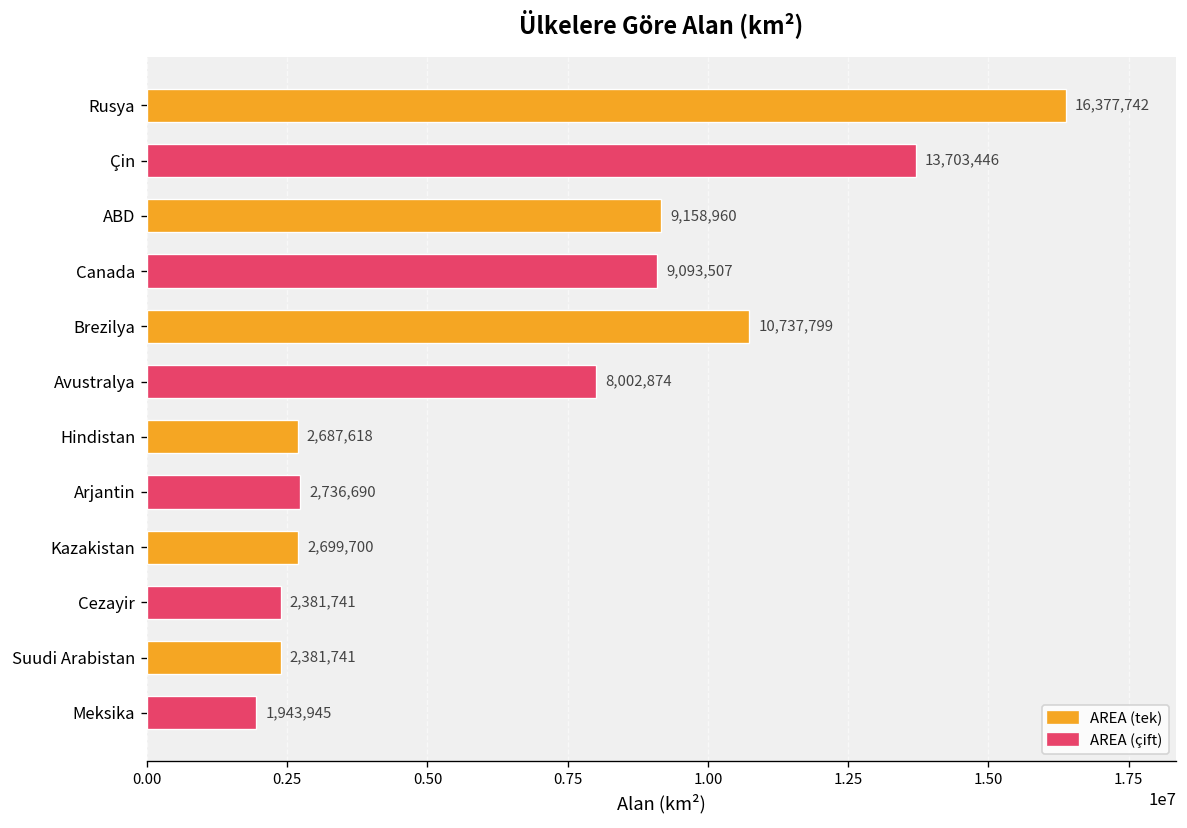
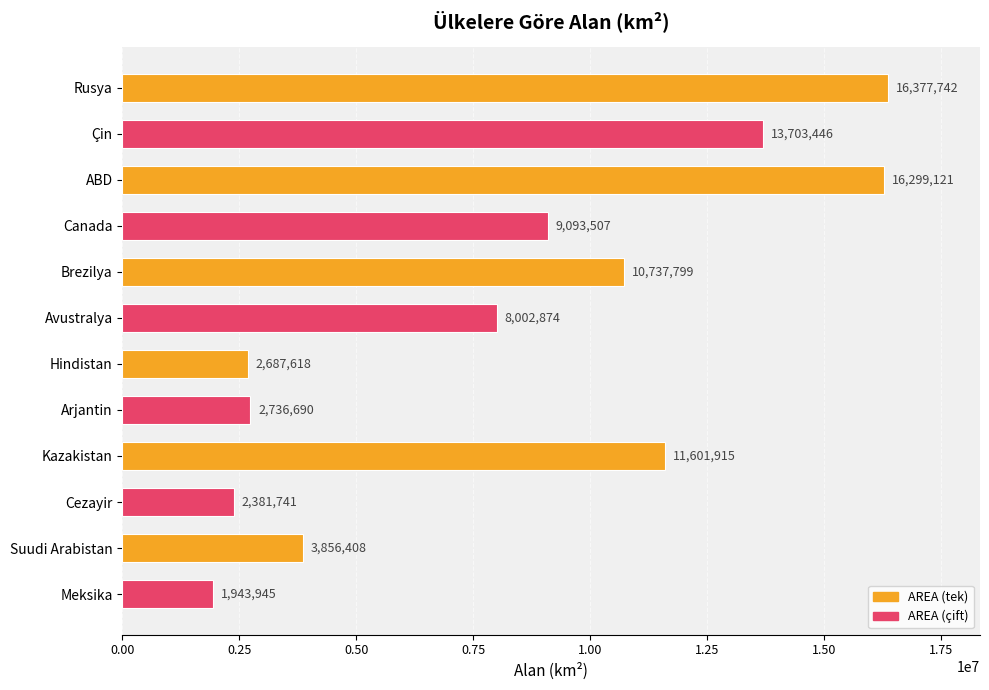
ABD: 9,158,960 -> 16,299,121
Kazakistan: 2,699,700 -> 11,601,915
Suudi Arabistan: 2,381,741 -> 3,856,408
